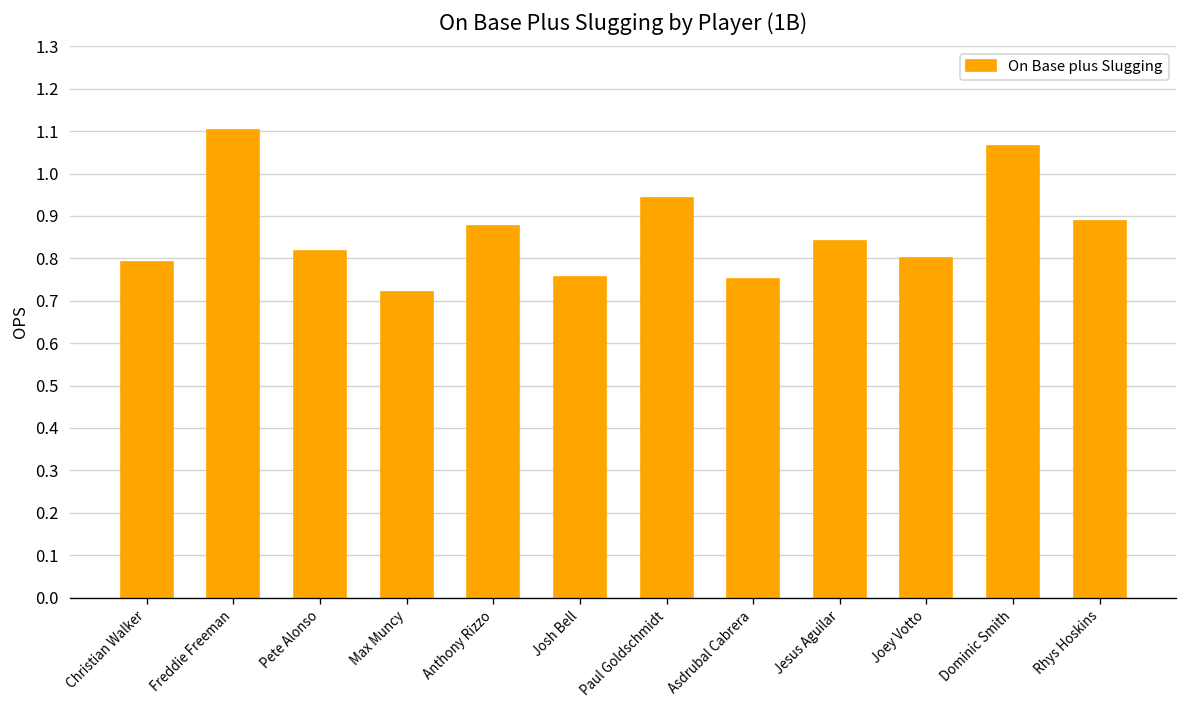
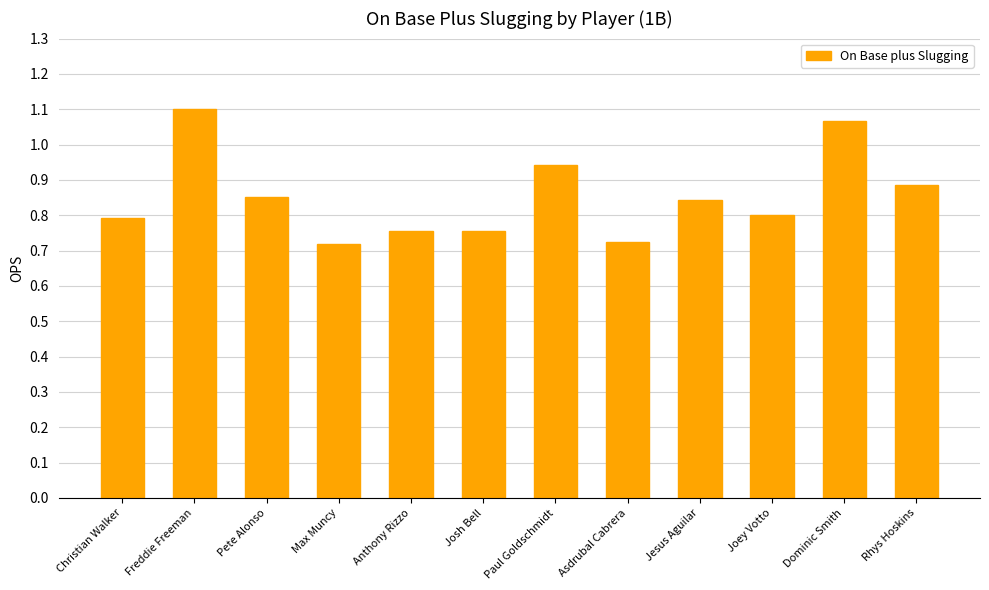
Pete Alonso: 0.82 -> 0.85
Anthony Rizzo: 0.88 -> 0.76
Asdrubal Cabrera: 0.75 -> 0.73
